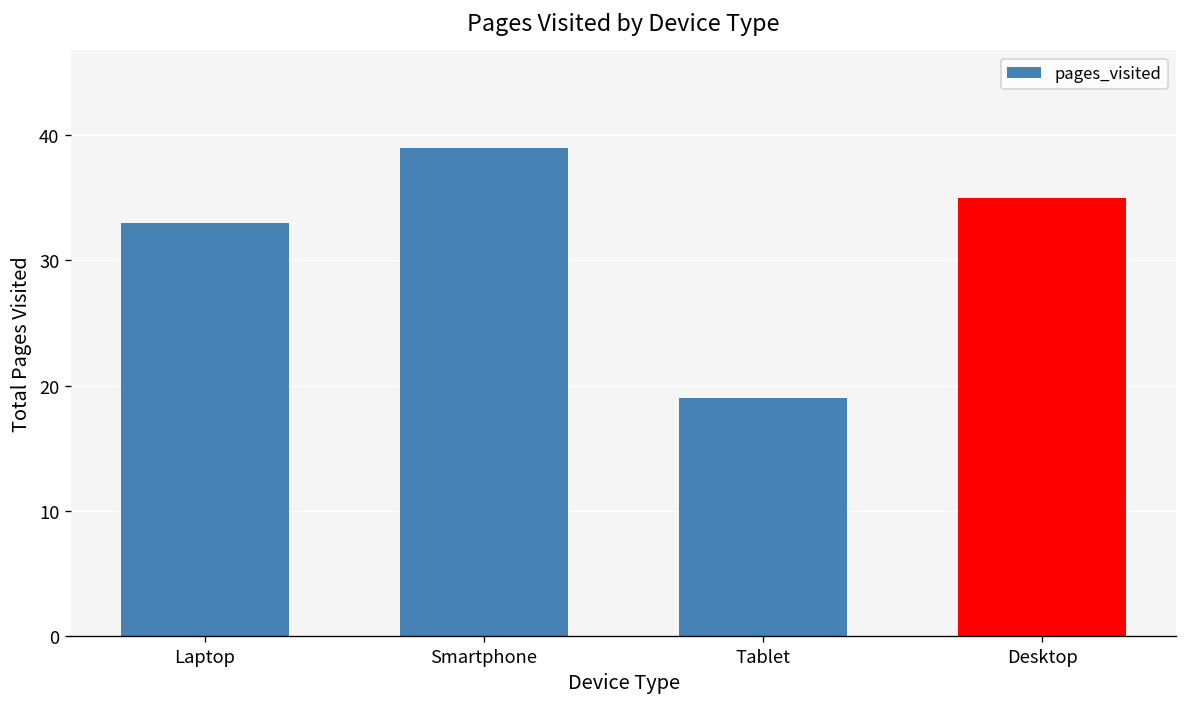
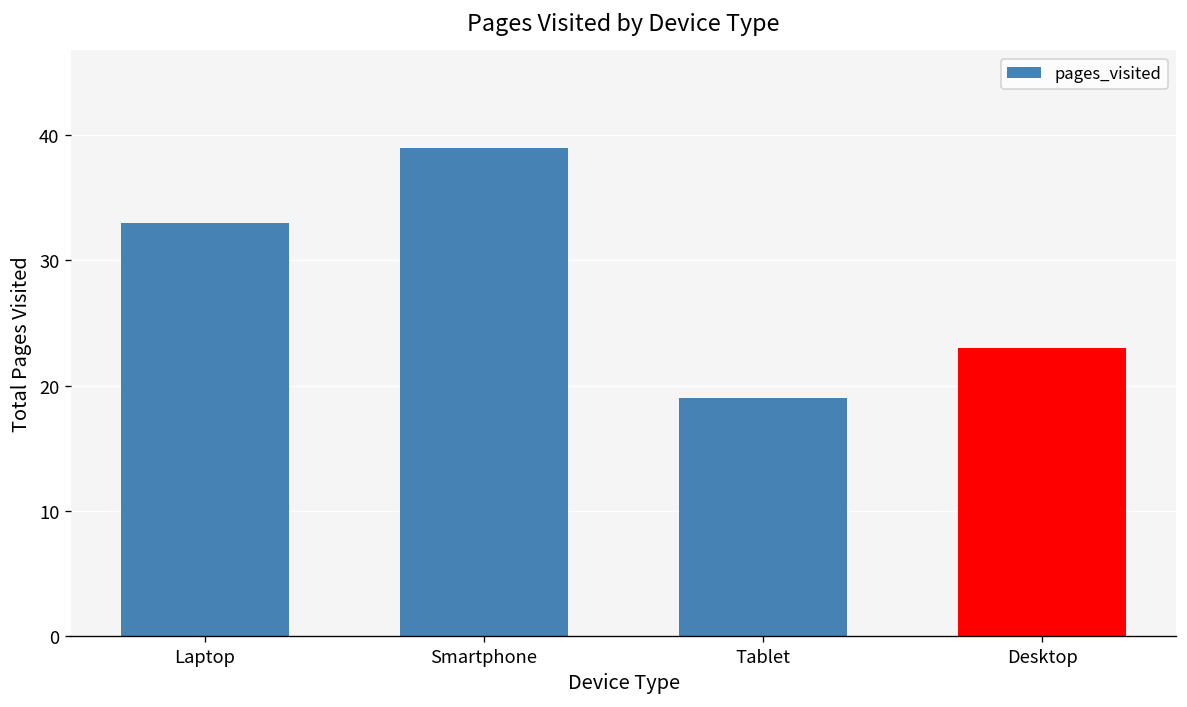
Desktop: 35 -> 23
